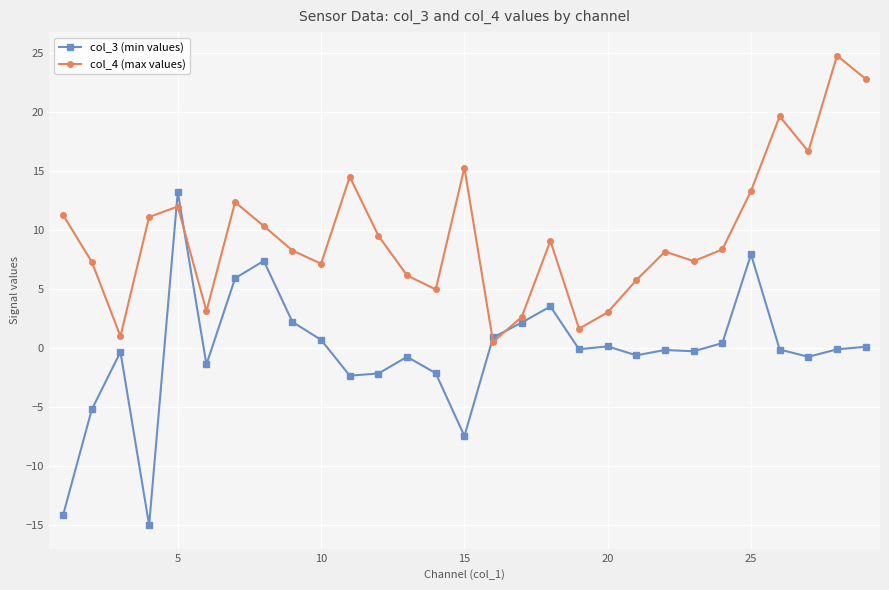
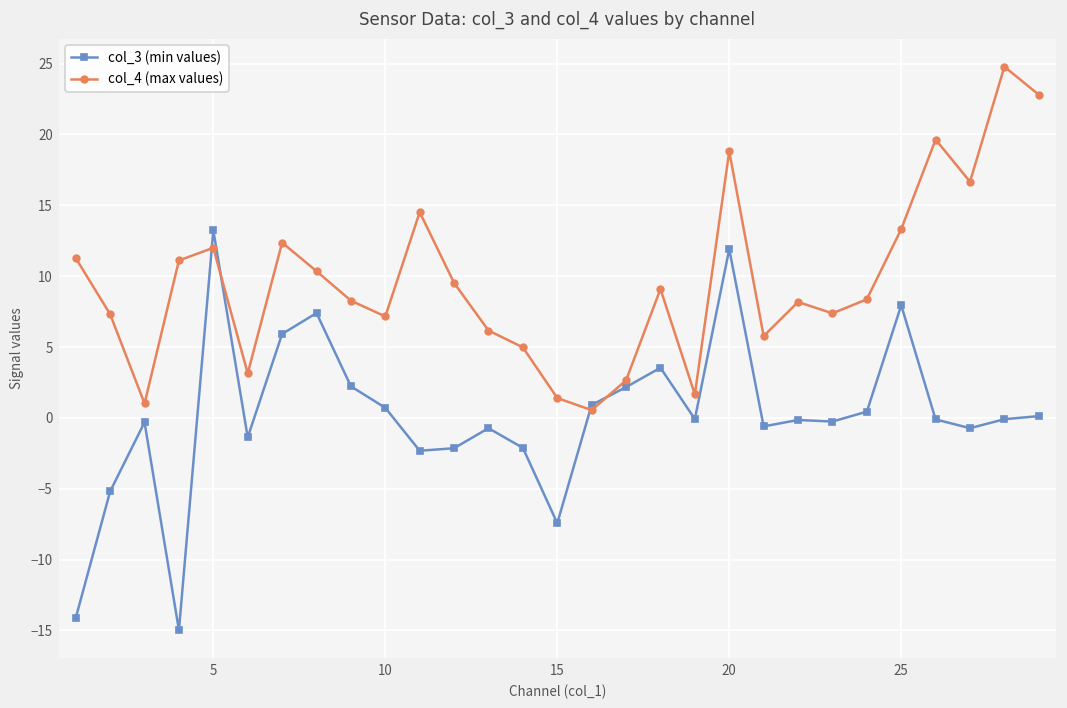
col_4 (max values), 15: 15.3 -> 1.4
col_3 (min values), 20: 0.2 -> 11.9
col_4 (max values), 20: 3.0 -> 18.8
